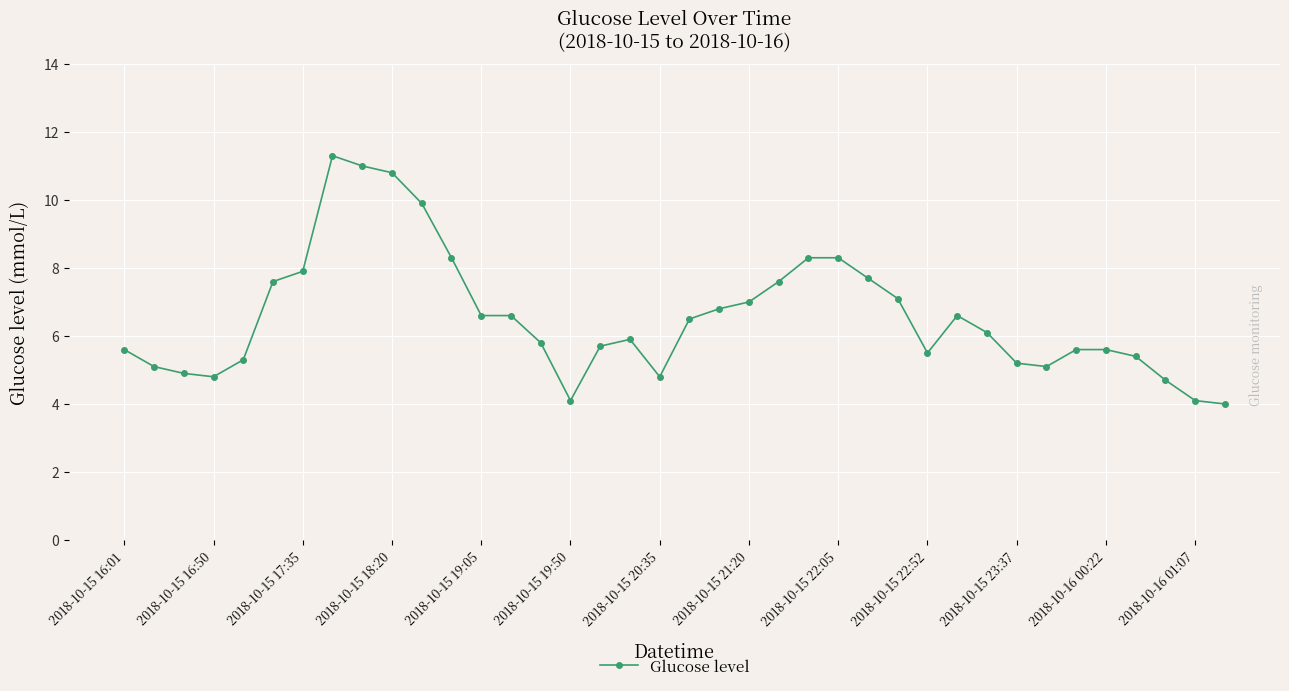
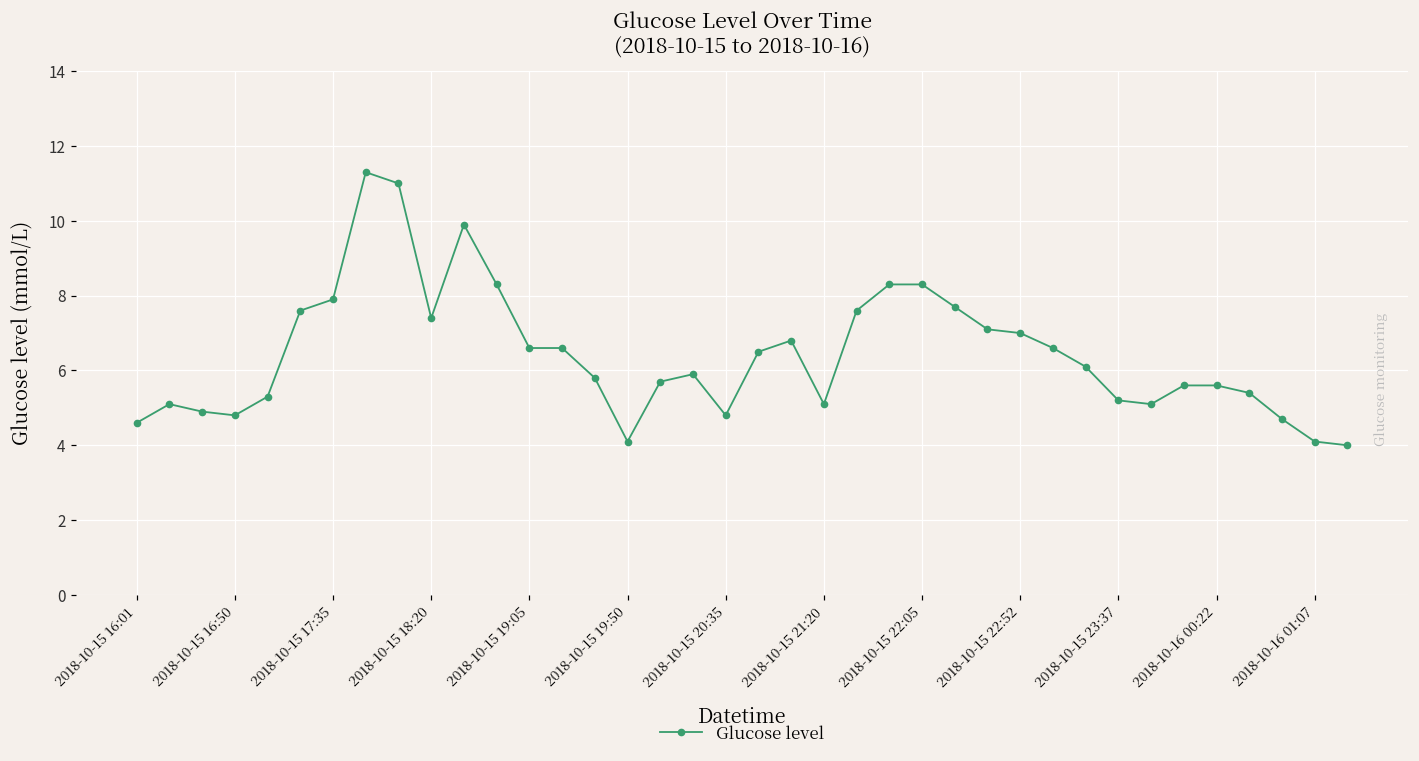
2018-10-15 16:01: 5.6 -> 4.6
2018-10-15 18:20: 10.8 -> 7.4
2018-10-15 21:20: 7.0 -> 5.1
2018-10-15 22:52: 5.5 -> 7.0
